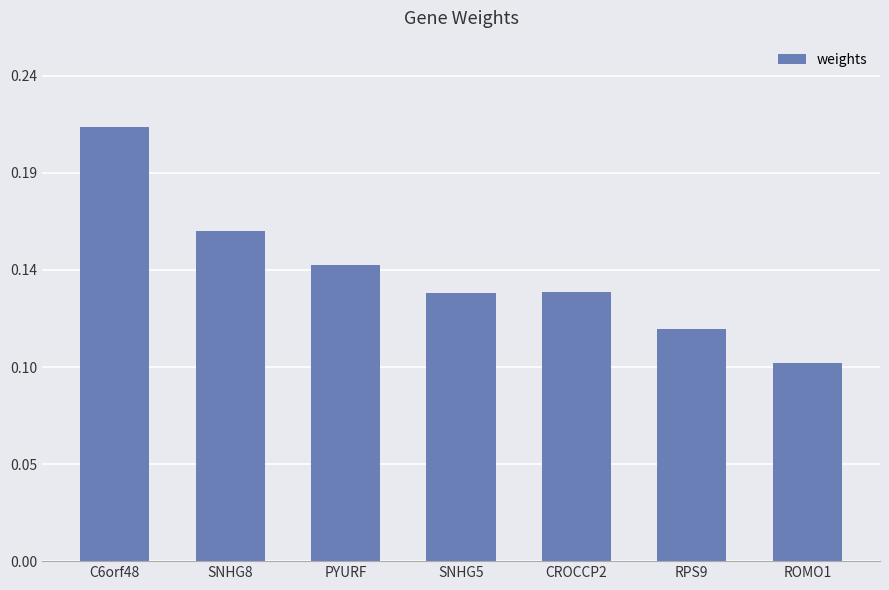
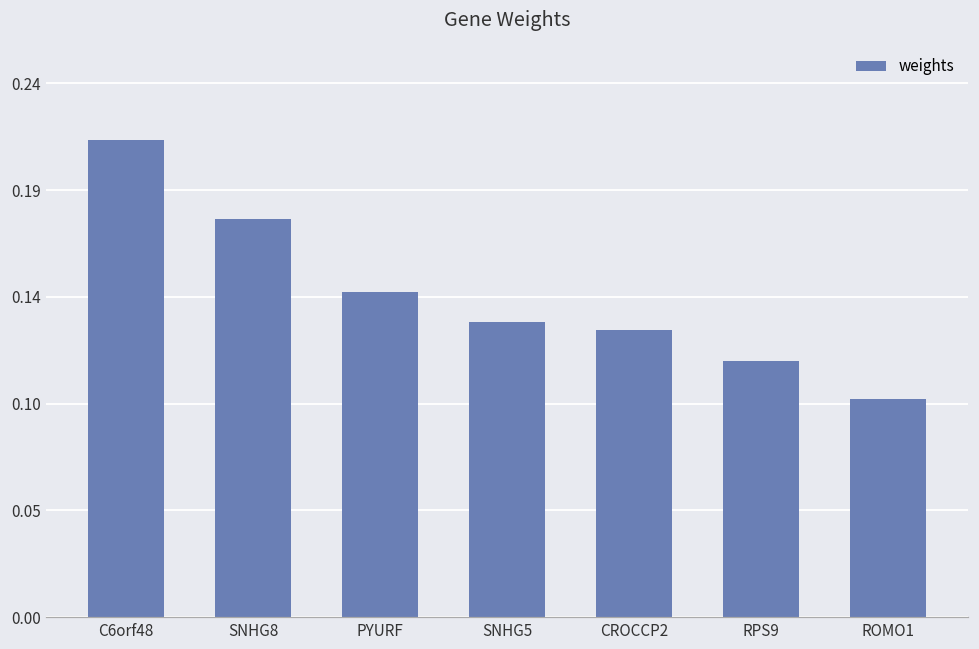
SNHG8: 0.163 -> 0.179
CROCCP2: 0.133 -> 0.129
